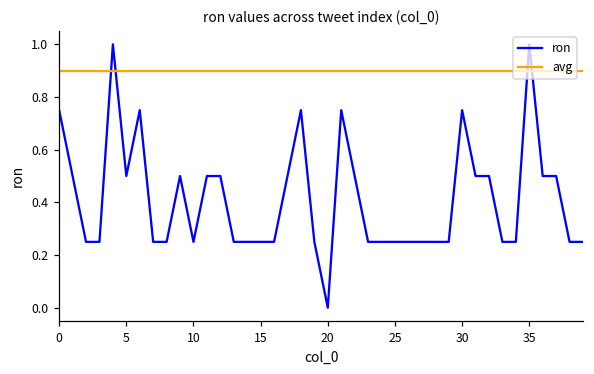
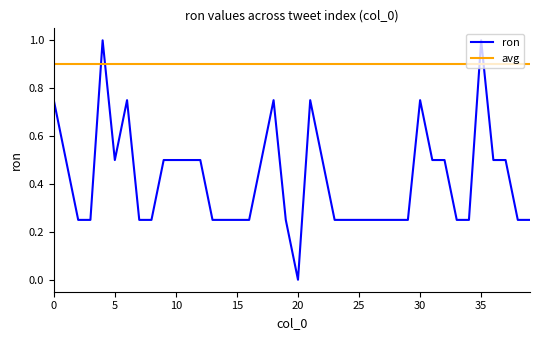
10: 0.25 -> 0.50
